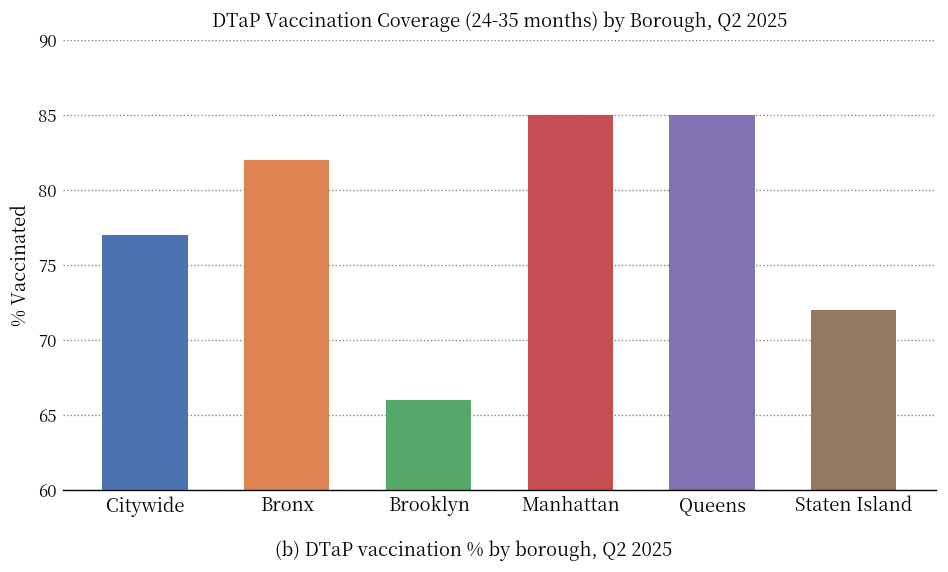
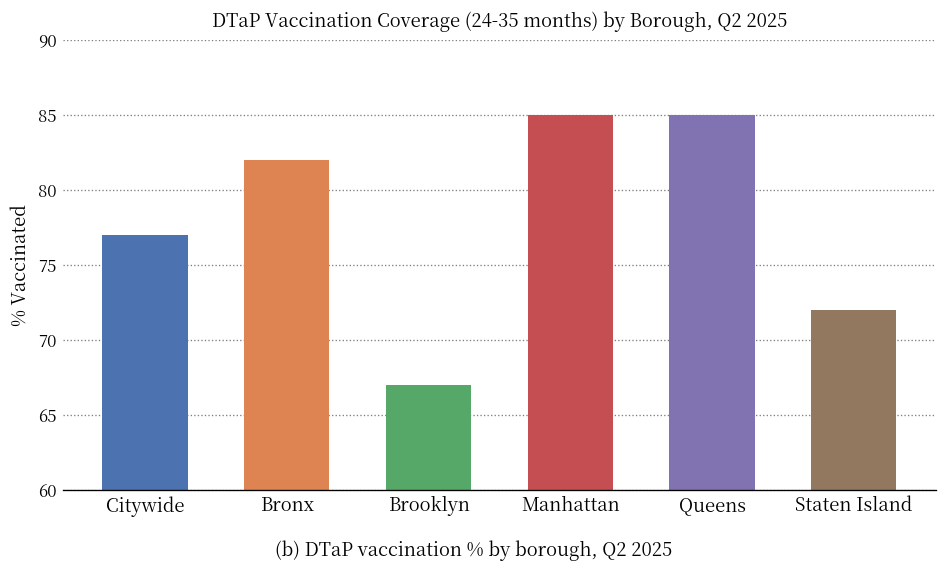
Brooklyn: 66 -> 67
